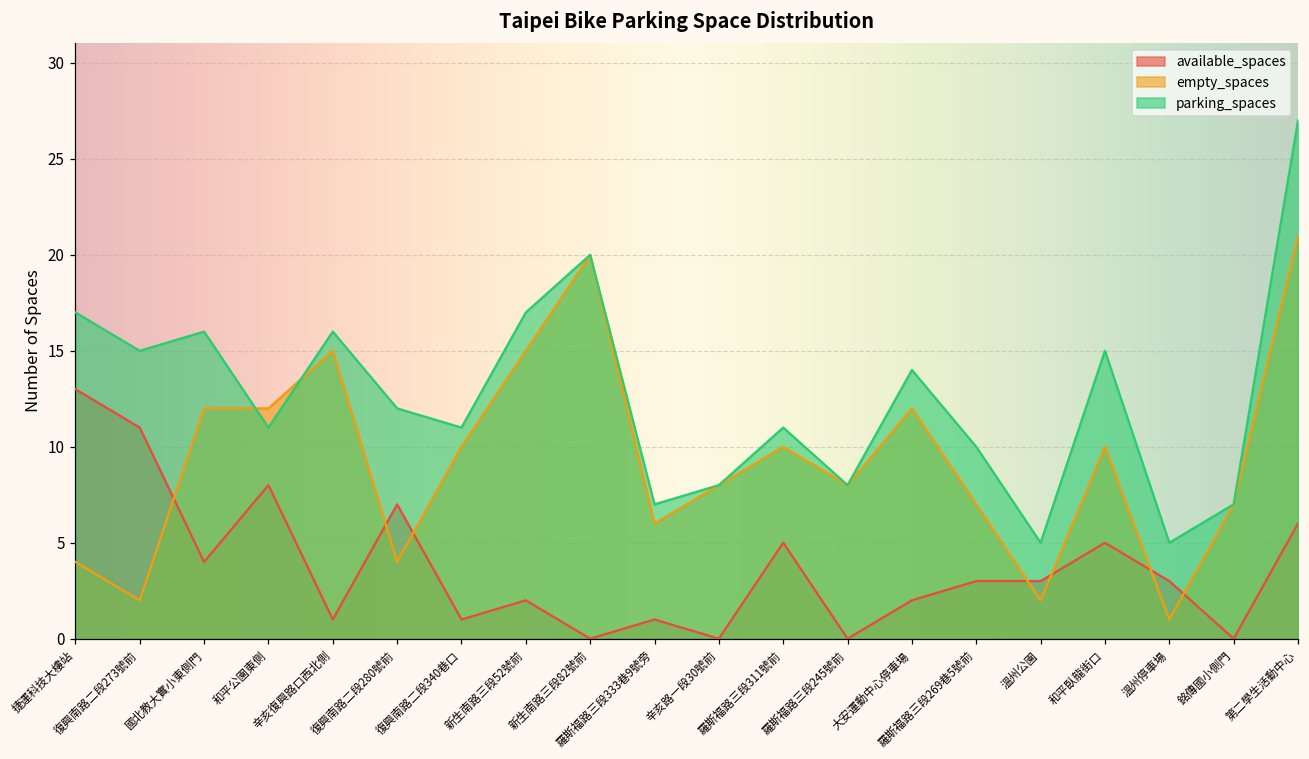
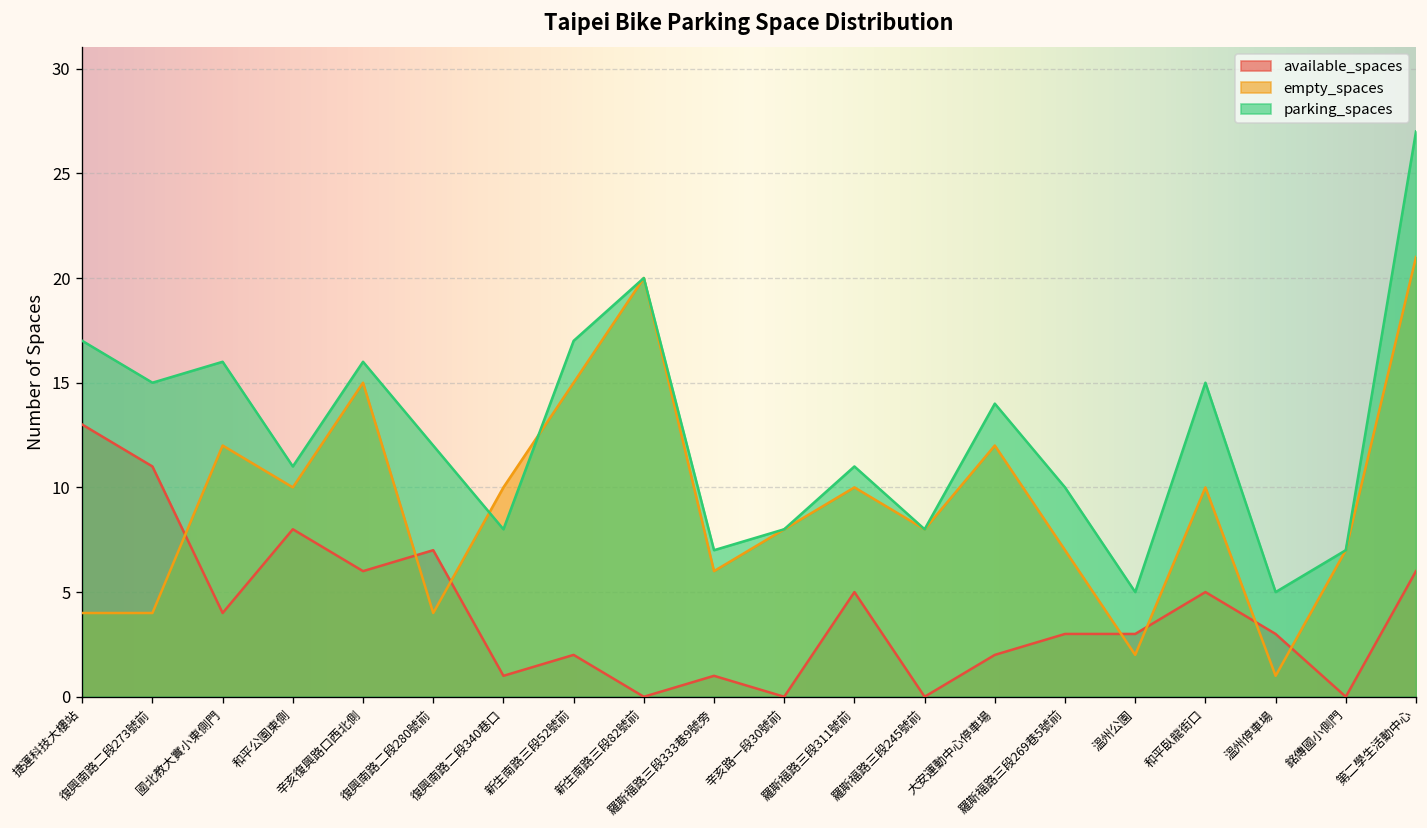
empty_spaces, 復興南路二段273號前: 2 -> 4
empty_spaces, 和平公園東側: 12 -> 10
available_spaces, 辛亥復興路口西北側: 1 -> 6
parking_spaces, 復興南路二段340巷口: 11 -> 8
